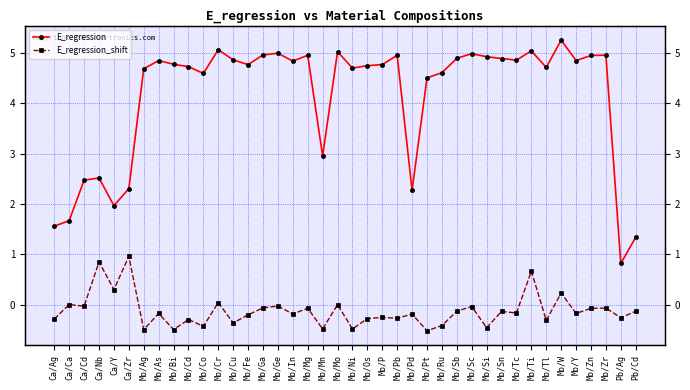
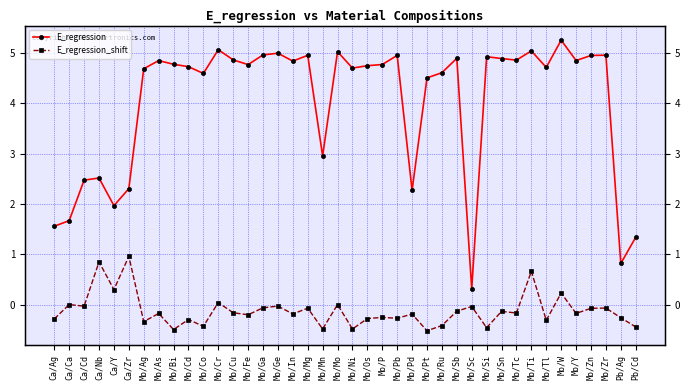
E_regression_shift, Mo/Ag: -0.5 -> -0.3
E_regression_shift, Mo/Cu: -0.4 -> -0.2
E_regression, Mo/Sc: 5.0 -> 0.3
E_regression_shift, Pb/Cd: -0.1 -> -0.4
